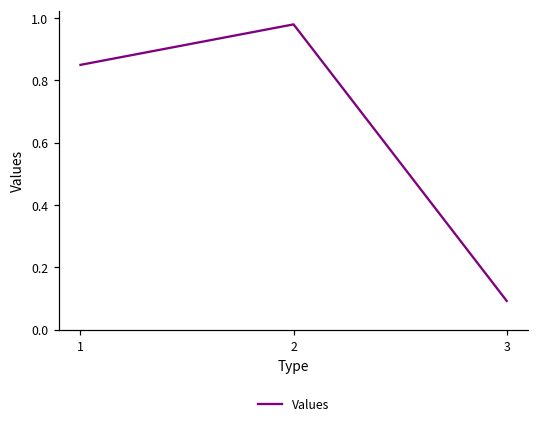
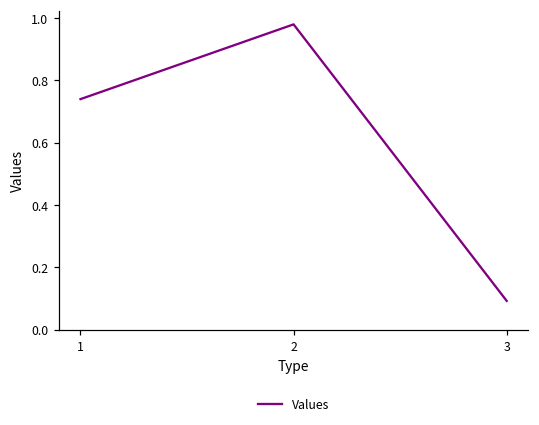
1: 0.85 -> 0.74
